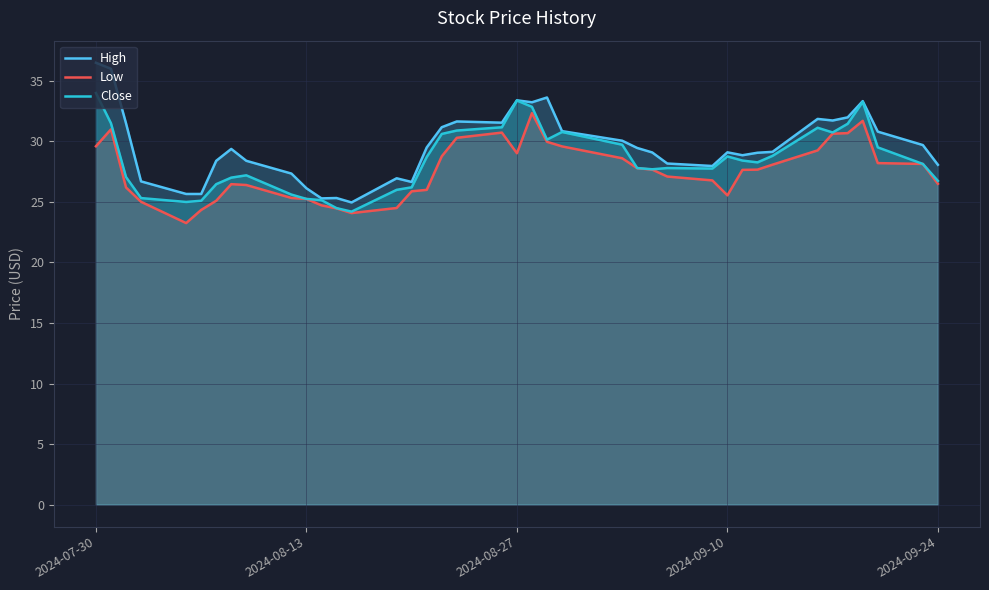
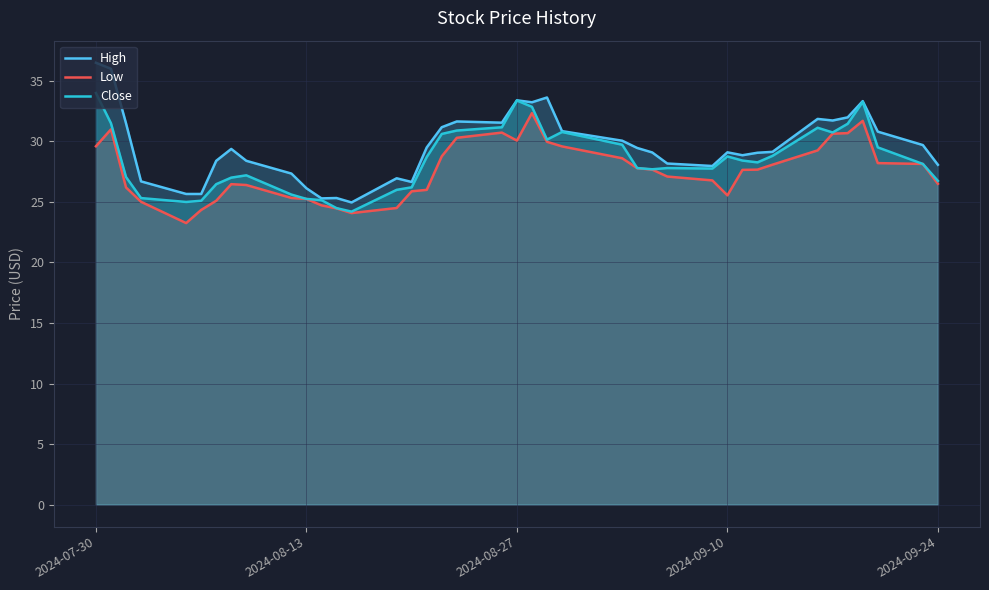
Low, 2024-08-27: 29.0 -> 30.1
